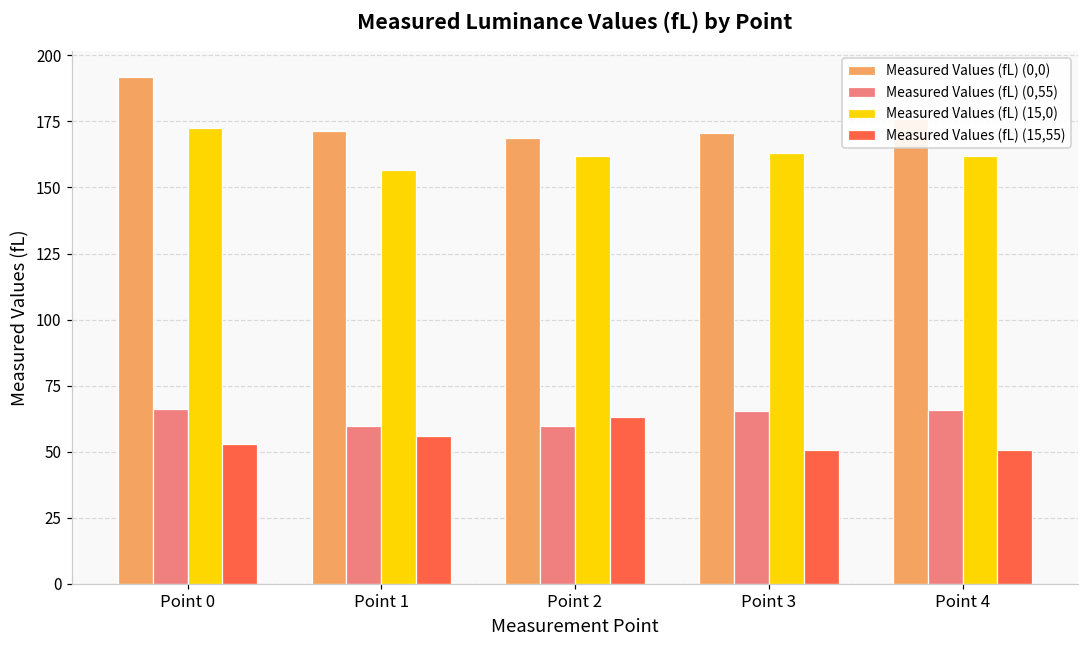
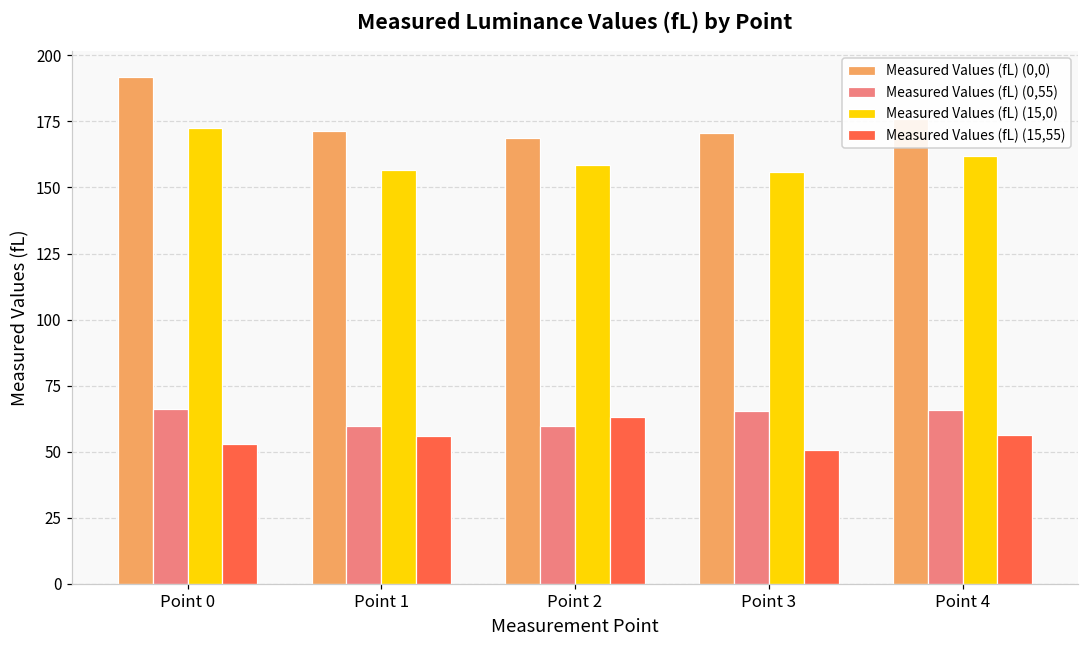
Measured Values (fL) (15,0), Point 2: 162 -> 158
Measured Values (fL) (15,0), Point 3: 163 -> 156
Measured Values (fL) (15,55), Point 4: 51 -> 56
